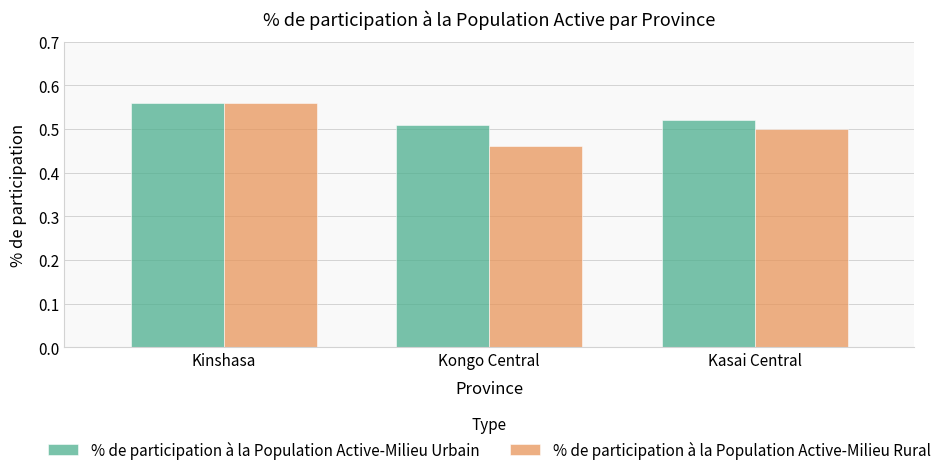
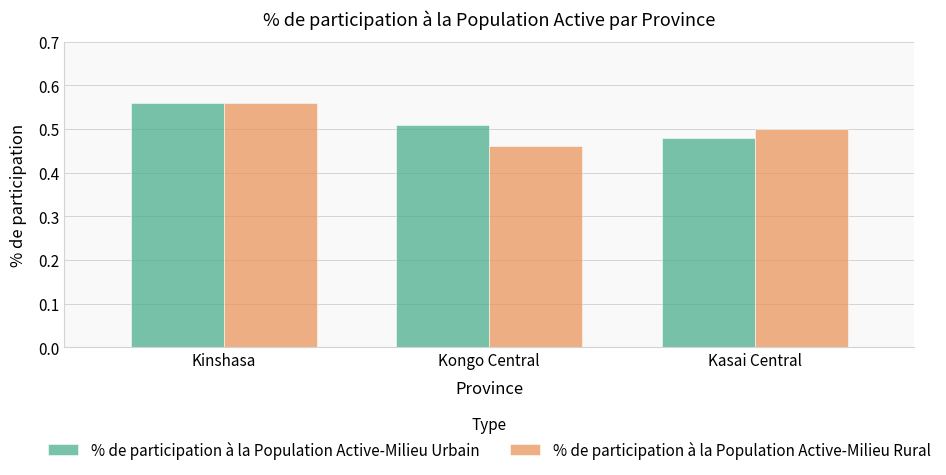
% de participation à la Population Active-Milieu Urbain, Kasai Central: 0.52 -> 0.48
